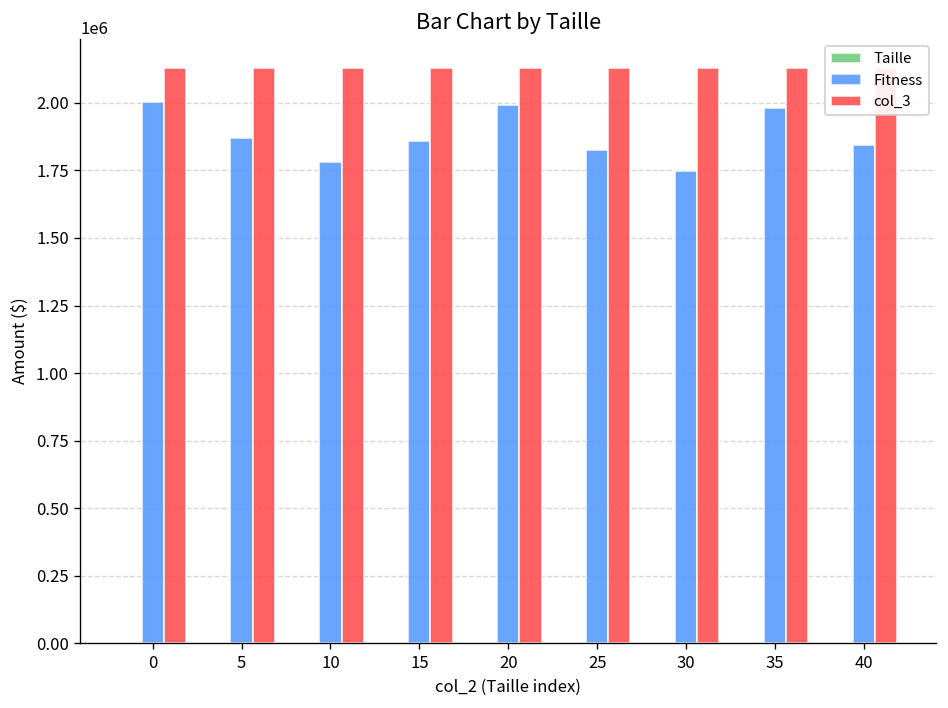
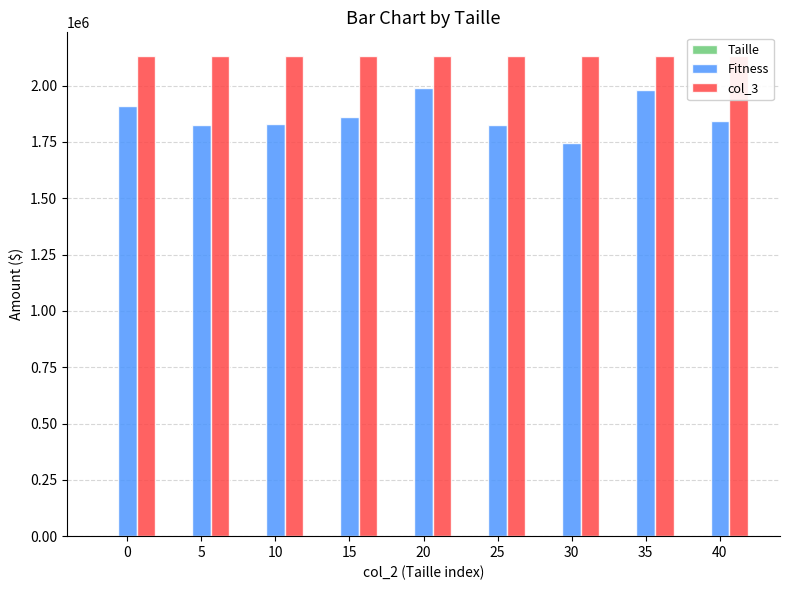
Fitness, 0: 2000000 -> 1910000
Fitness, 5: 1870000 -> 1830000
Fitness, 10: 1780000 -> 1830000
